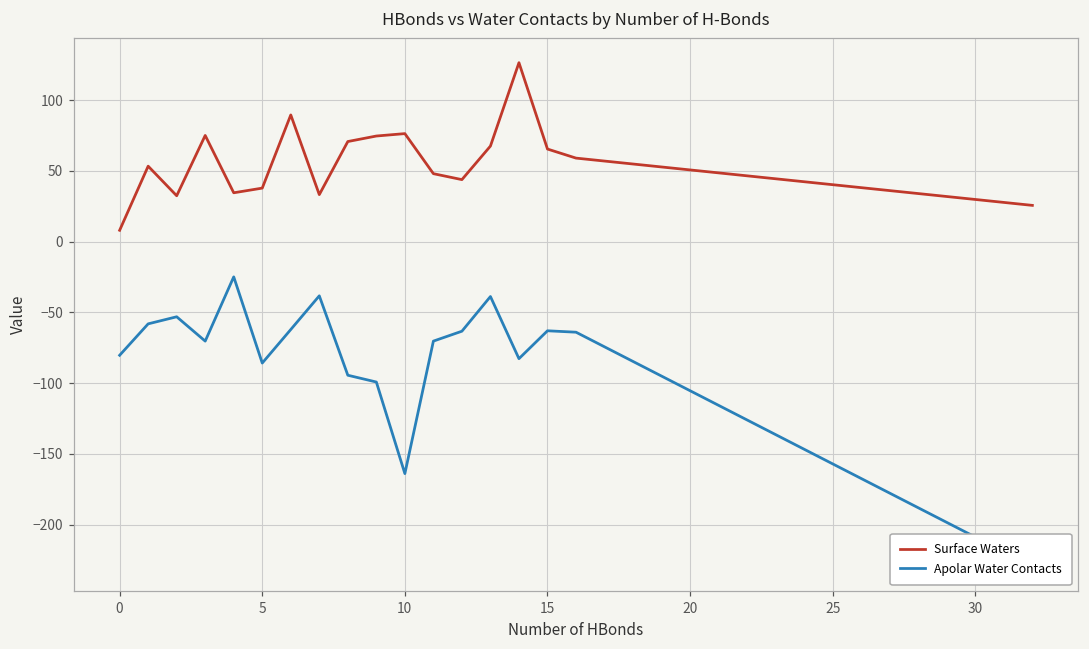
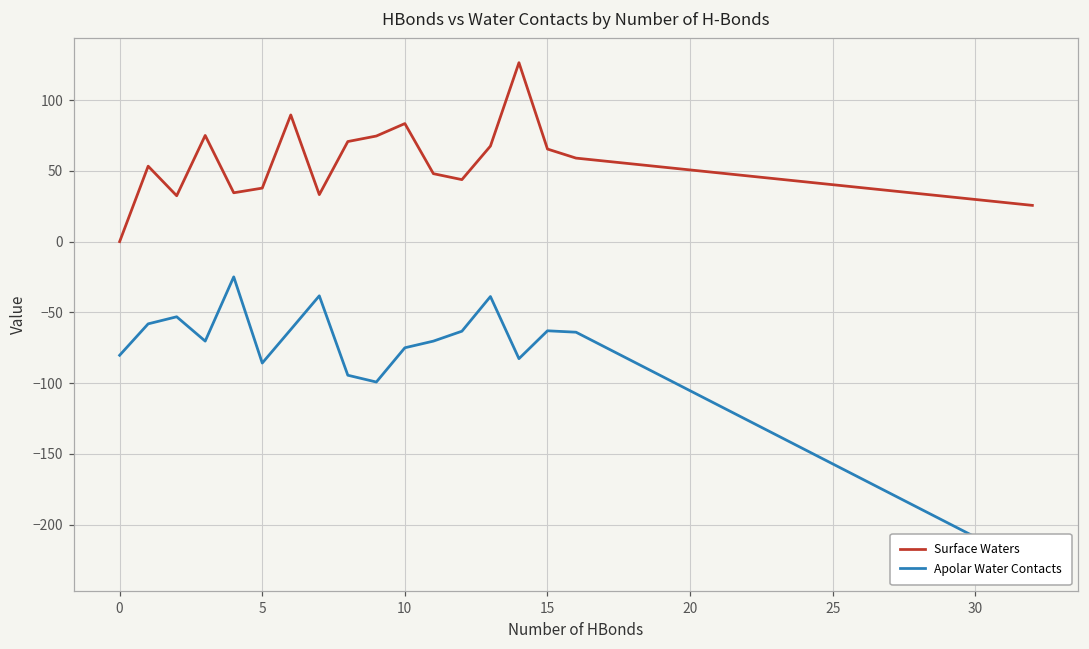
Surface Waters, 0: 8 -> 0
Surface Waters, 10: 76 -> 83
Apolar Water Contacts, 10: -164 -> -75
